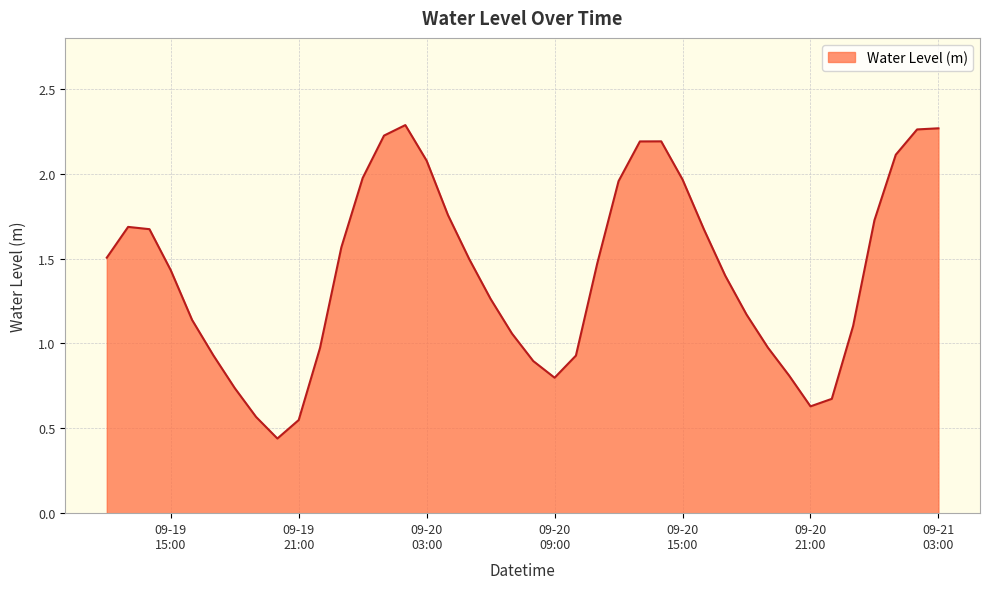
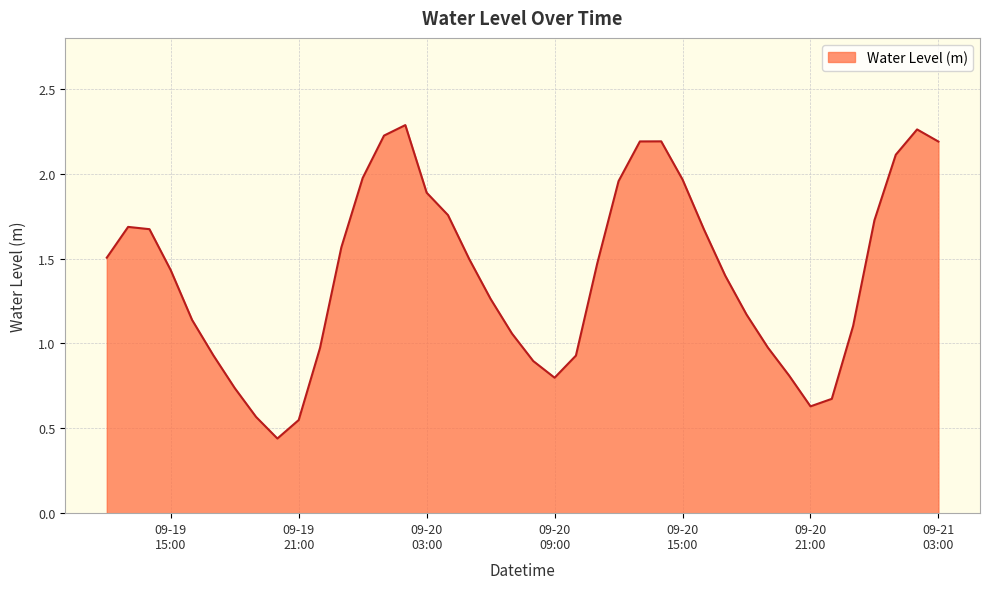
09-20 03:00: 2.08 -> 1.89
09-21 03:00: 2.27 -> 2.19
